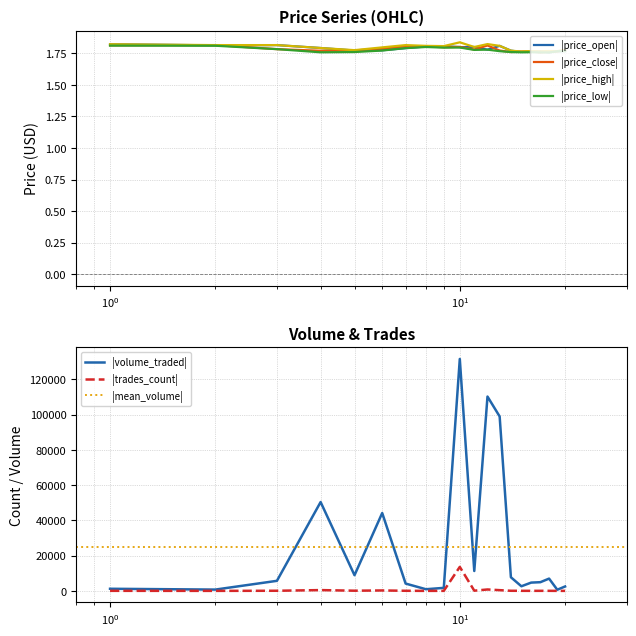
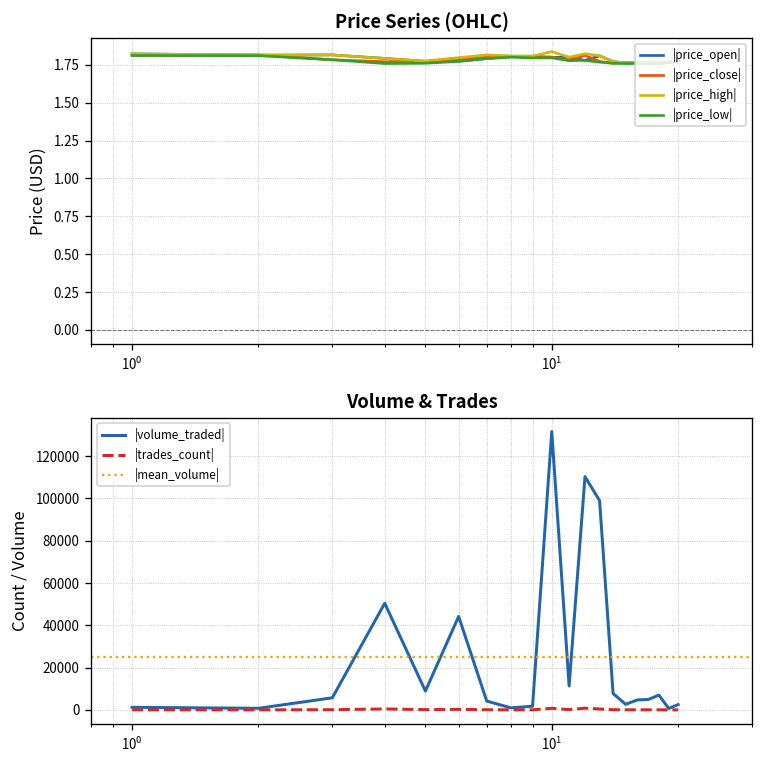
Volume & Trades, |trades_count|, 10^1: 14000 -> 1000
